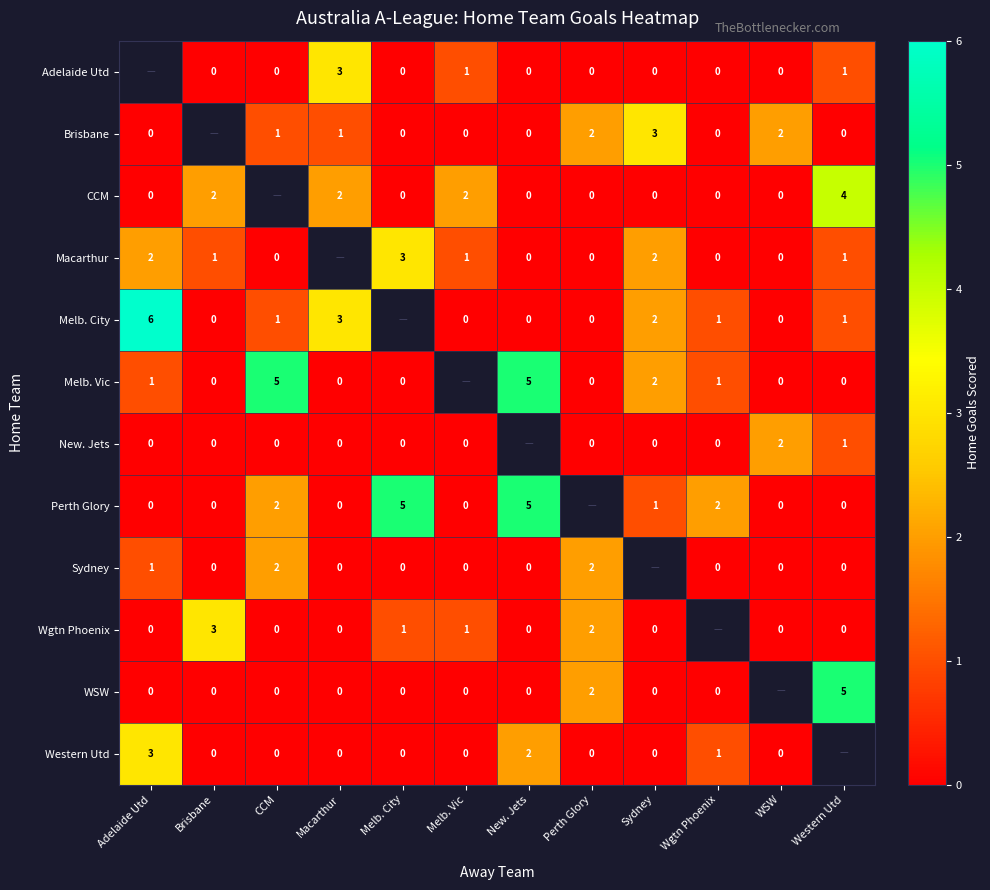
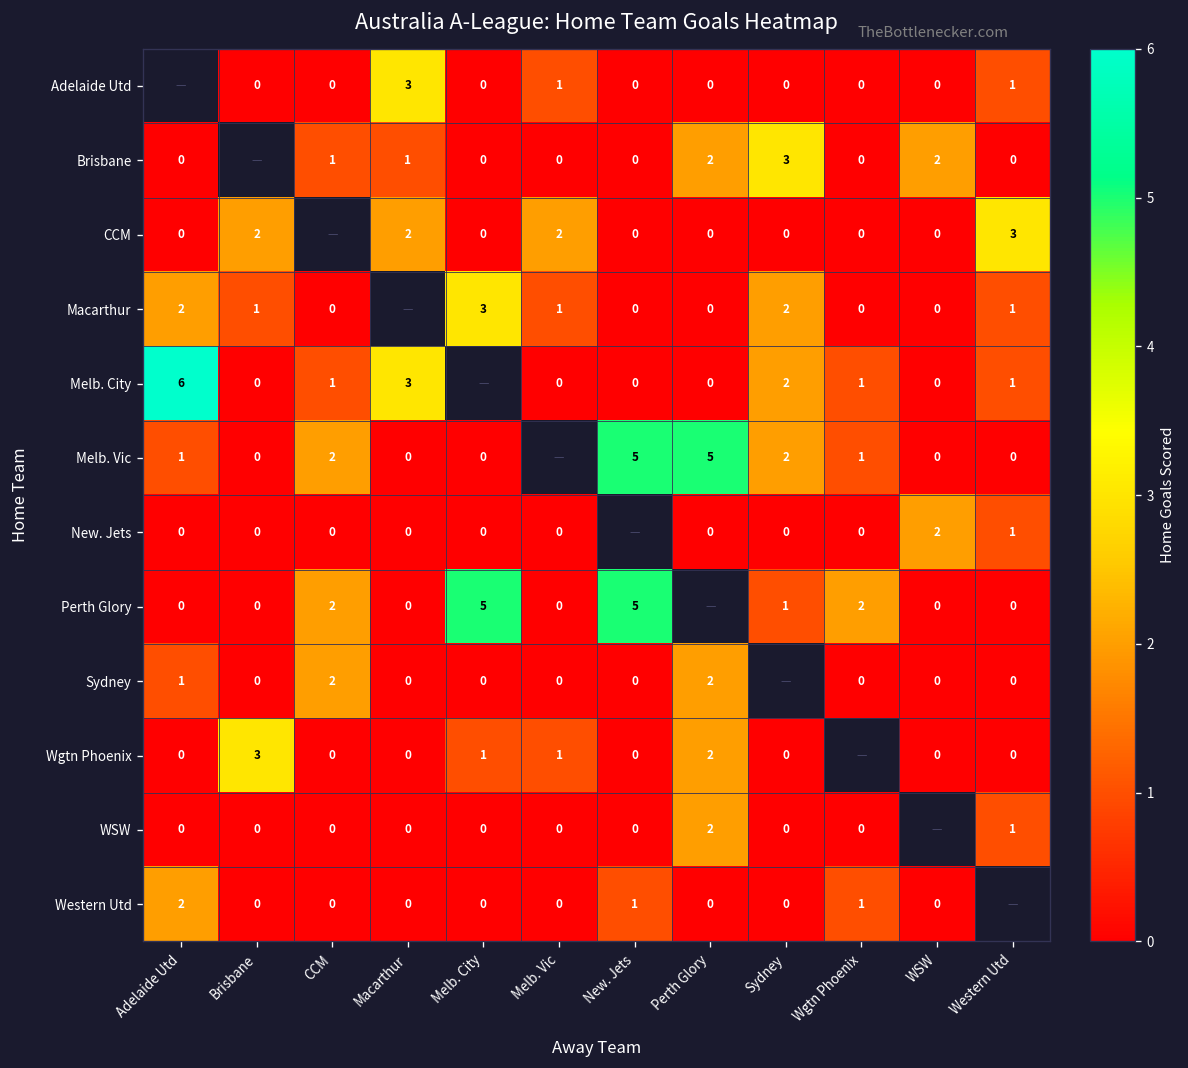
CCM, Western Utd: 4 -> 3
Melb. Vic, CCM: 5 -> 2
Melb. Vic, Perth Glory: 0 -> 5
WSW, Western Utd: 5 -> 1
Western Utd, Adelaide Utd: 3 -> 2
Western Utd, New. Jets: 2 -> 1
